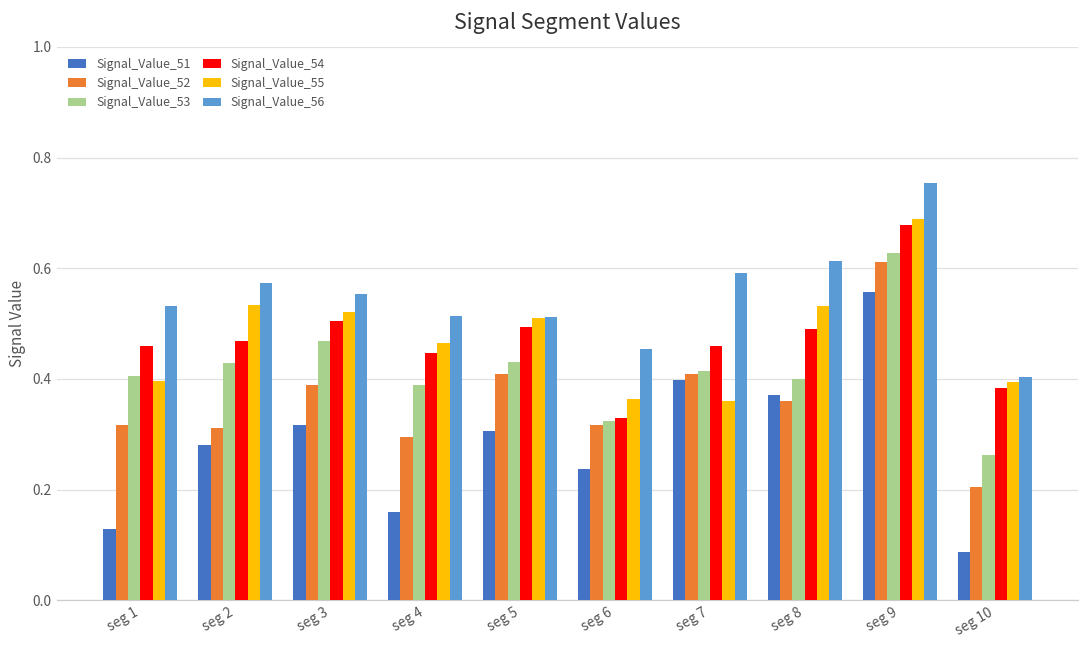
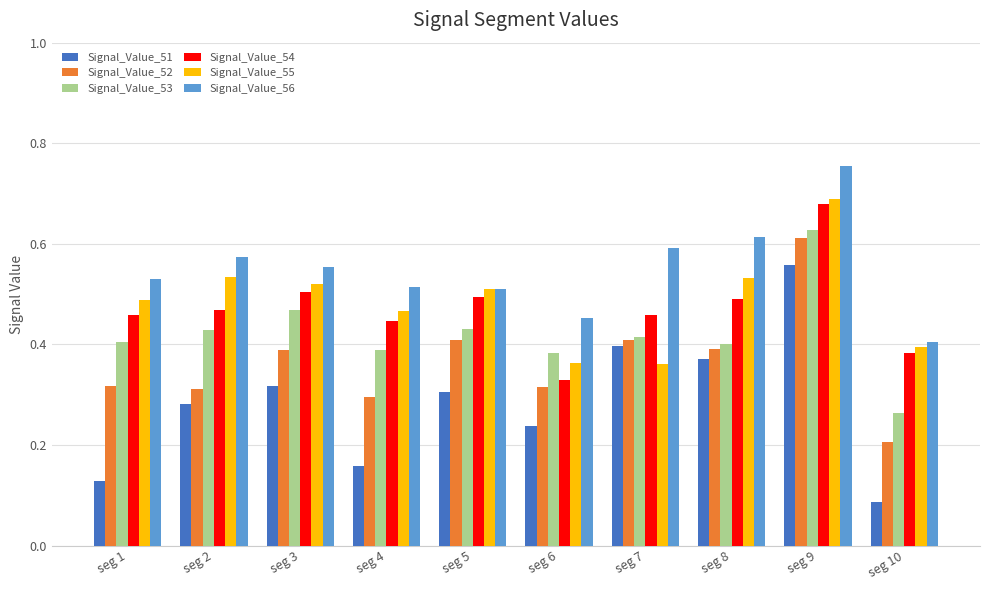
Signal_Value_55, seg 1: 0.40 -> 0.49
Signal_Value_53, seg 6: 0.32 -> 0.38
Signal_Value_52, seg 8: 0.36 -> 0.39
